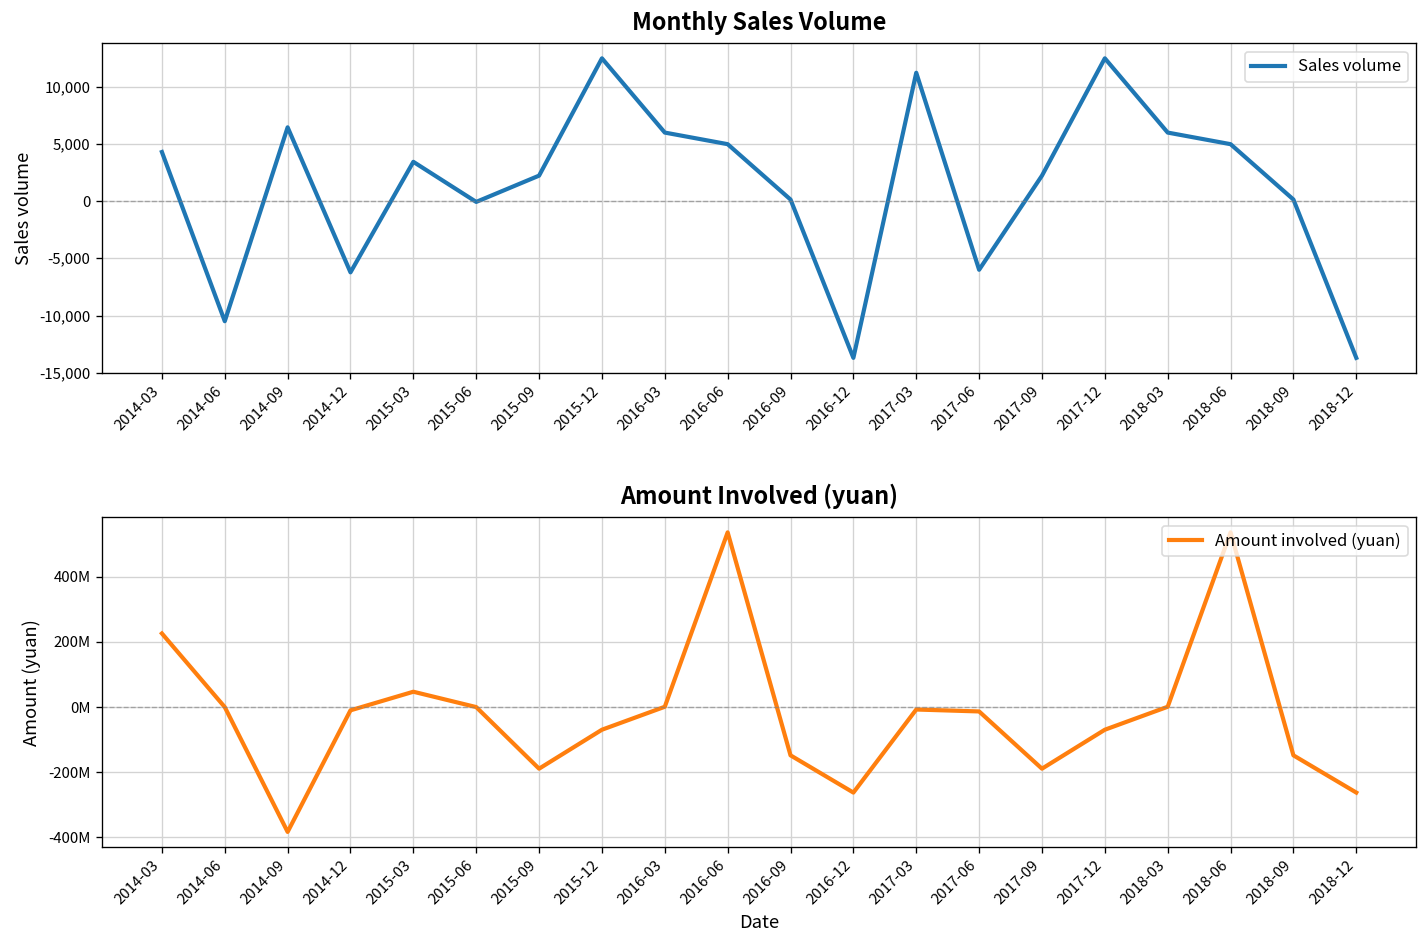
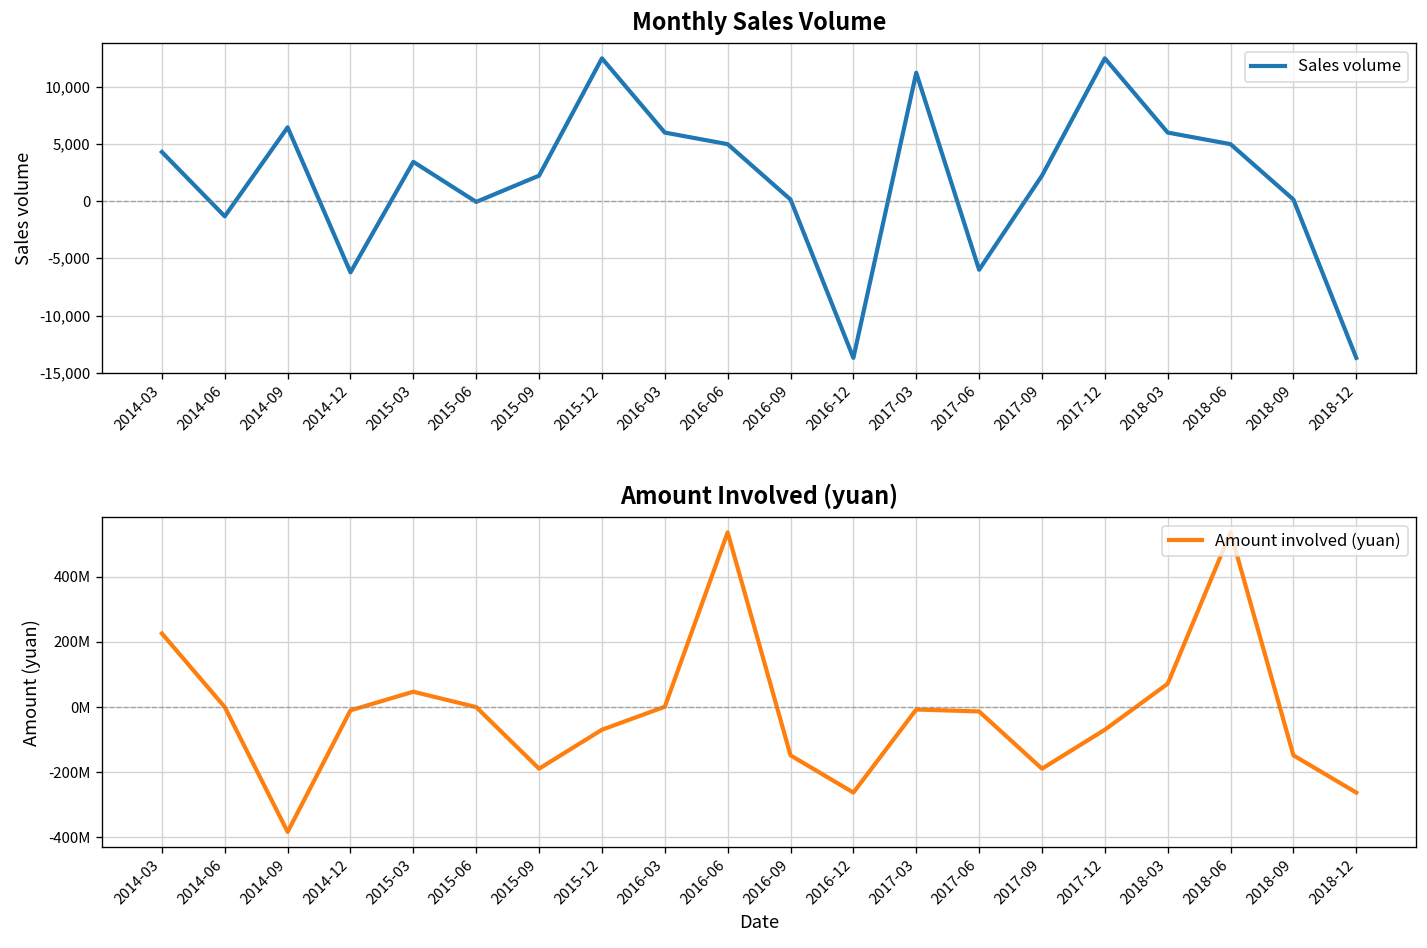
Monthly Sales Volume, 2014-06: -10,000 -> -1,000
Amount Involved (yuan), 2018-03: 0 -> 70000000
